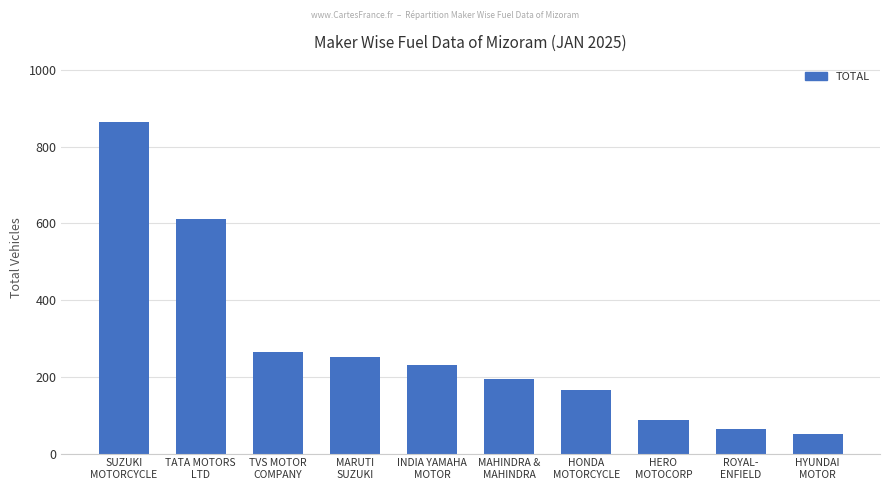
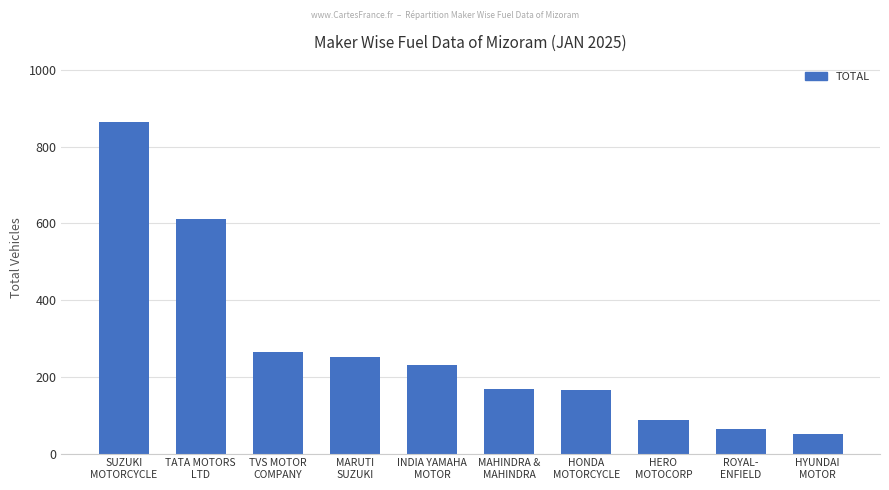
MAHINDRA & MAHINDRA: 200 -> 170
